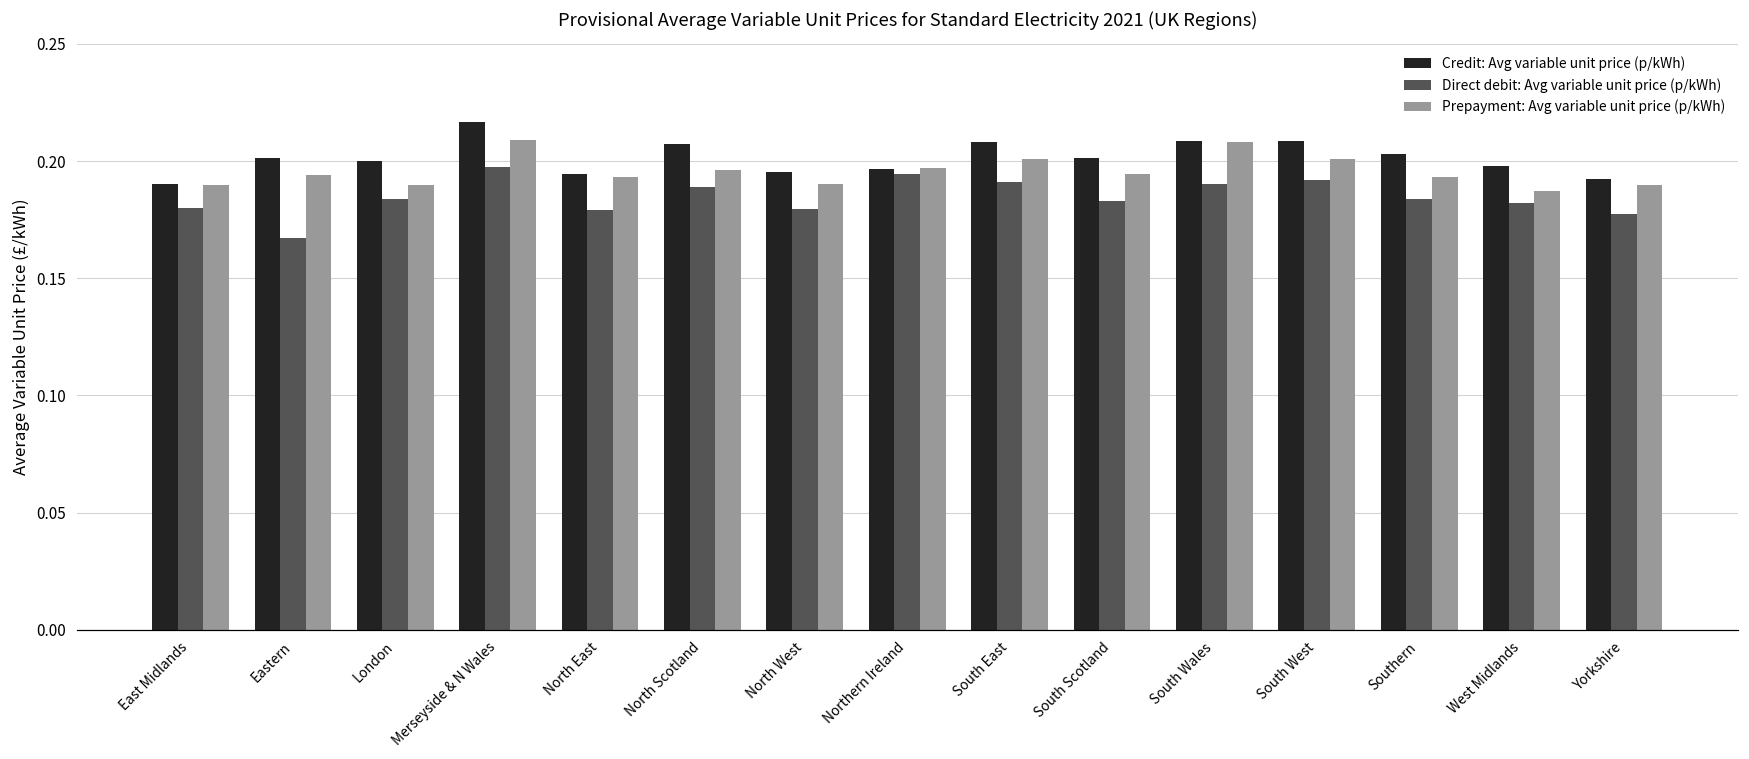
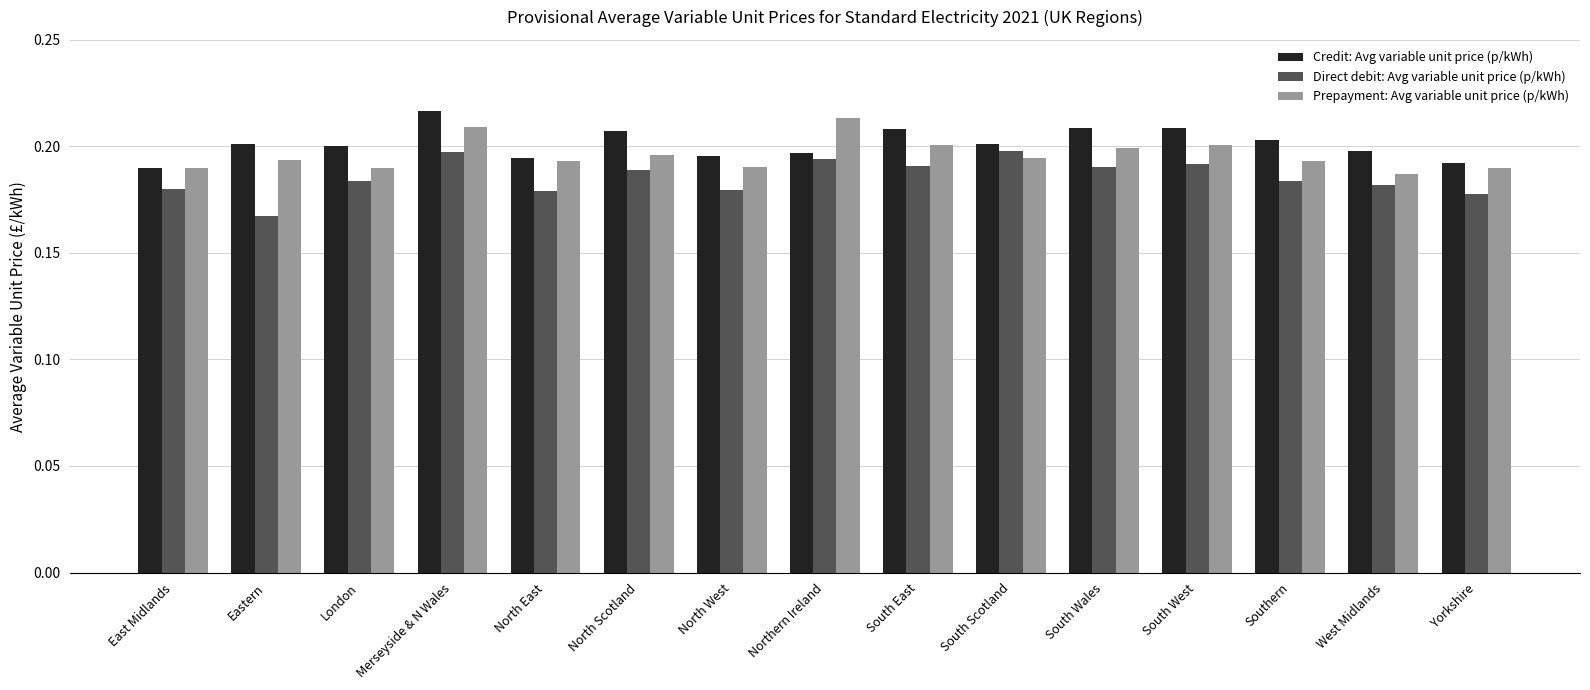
Prepayment: Avg variable unit price (p/kWh), Northern Ireland: 0.197 -> 0.213
Direct debit: Avg variable unit price (p/kWh), South Scotland: 0.183 -> 0.198
Prepayment: Avg variable unit price (p/kWh), South Wales: 0.208 -> 0.199
